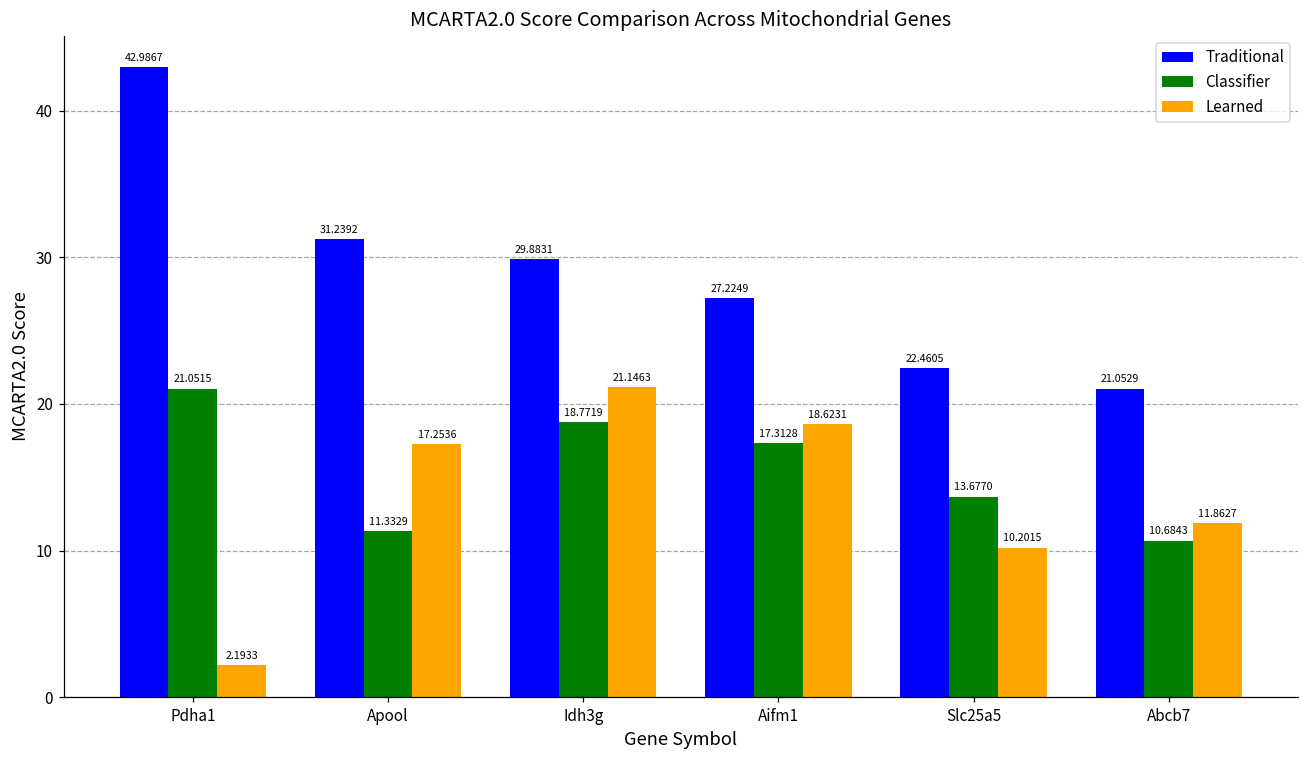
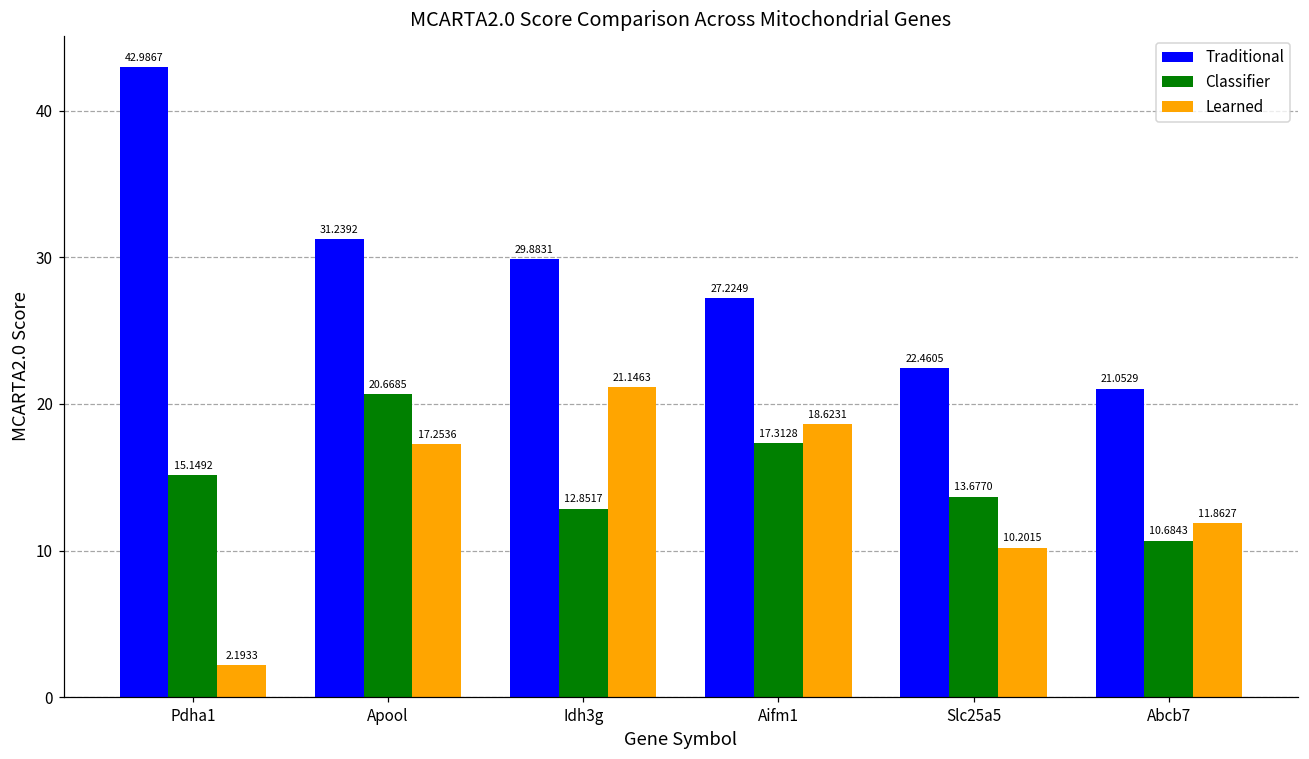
Classifier, Pdha1: 21.0515 -> 15.1492
Classifier, Apool: 11.3329 -> 20.6685
Classifier, Idh3g: 18.7719 -> 12.8517
